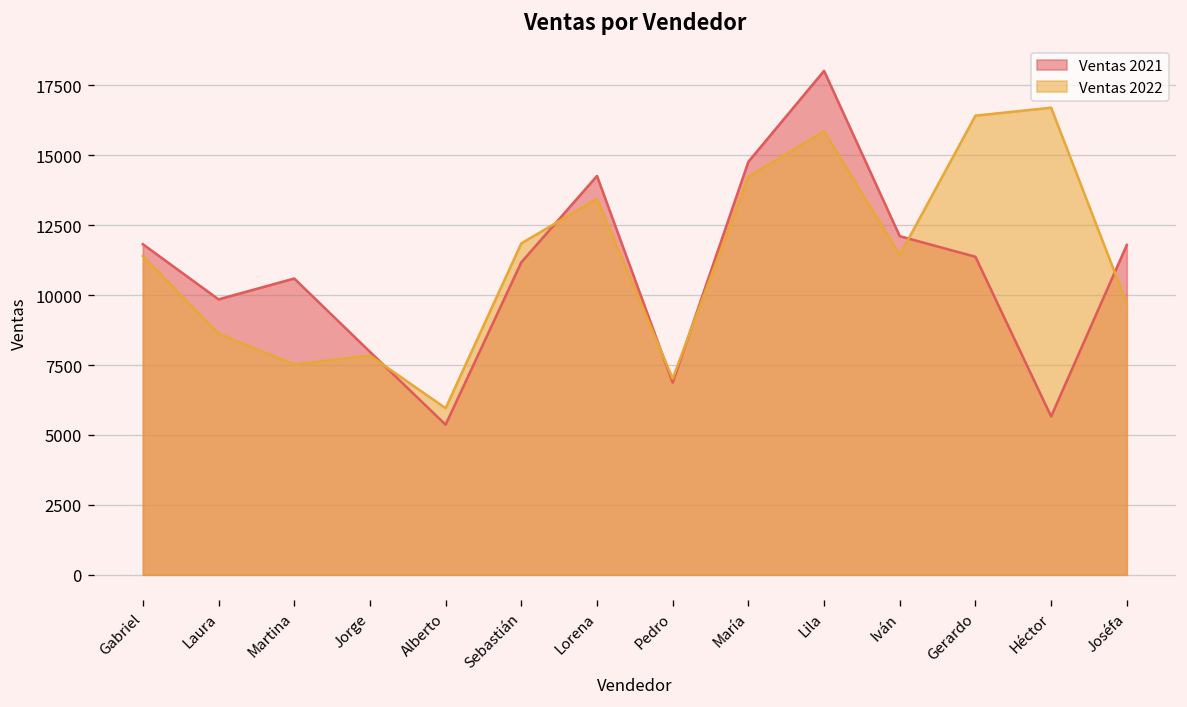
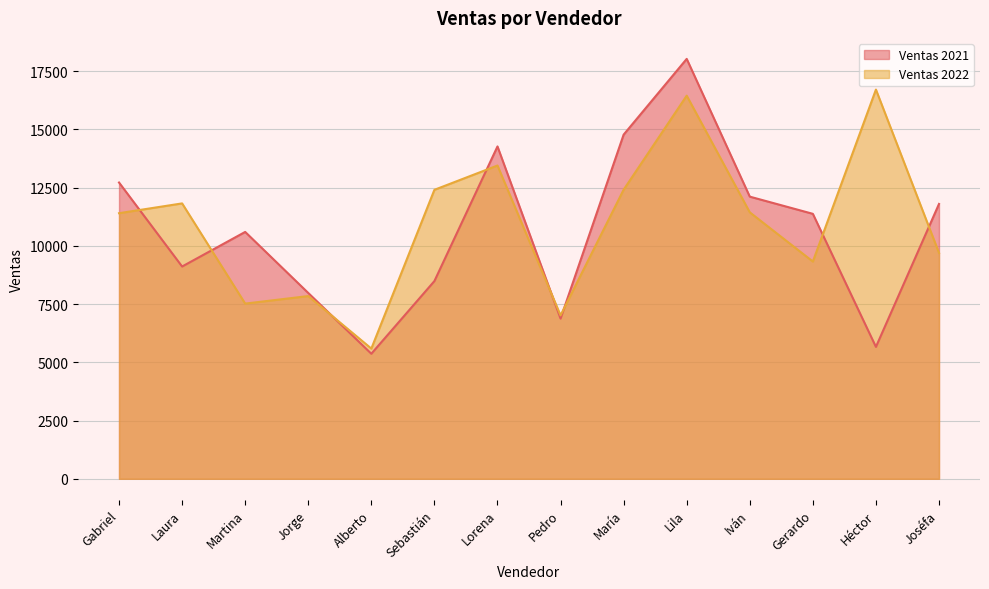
Ventas 2021, Gabriel: 11800 -> 12700
Ventas 2021, Laura: 9900 -> 9100
Ventas 2022, Laura: 8600 -> 11800
Ventas 2022, Alberto: 6000 -> 5600
Ventas 2021, Sebastián: 11200 -> 8500
Ventas 2022, Sebastián: 11900 -> 12400
Ventas 2022, María: 14200 -> 12400
Ventas 2022, Lila: 15900 -> 16400
Ventas 2022, Gerardo: 16400 -> 9300
